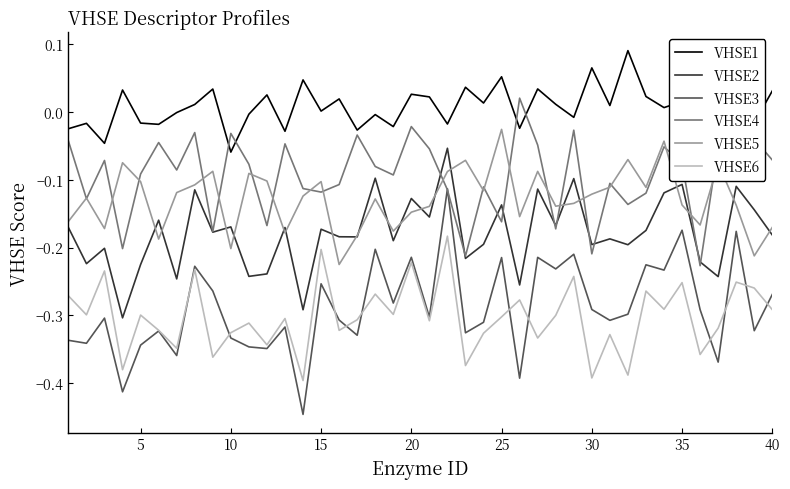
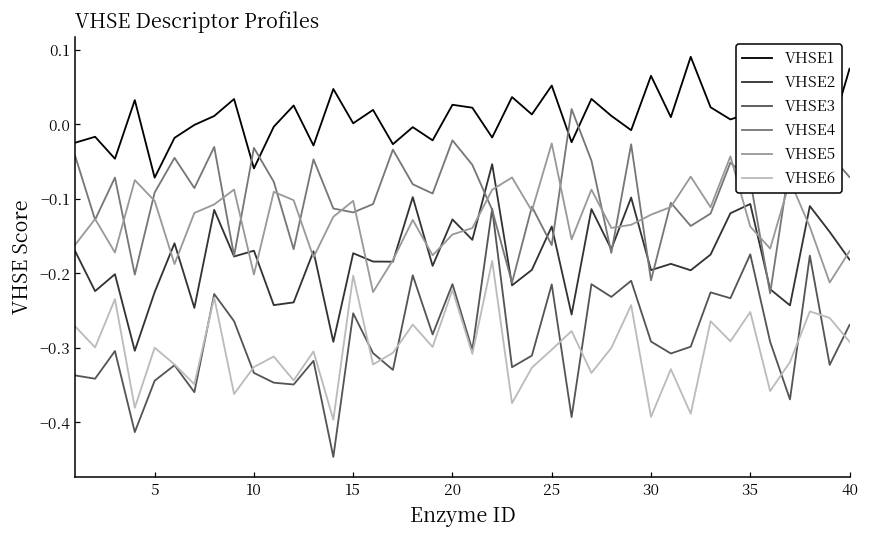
VHSE1, 5: -0.02 -> -0.07
VHSE1, 40: 0.03 -> 0.07
